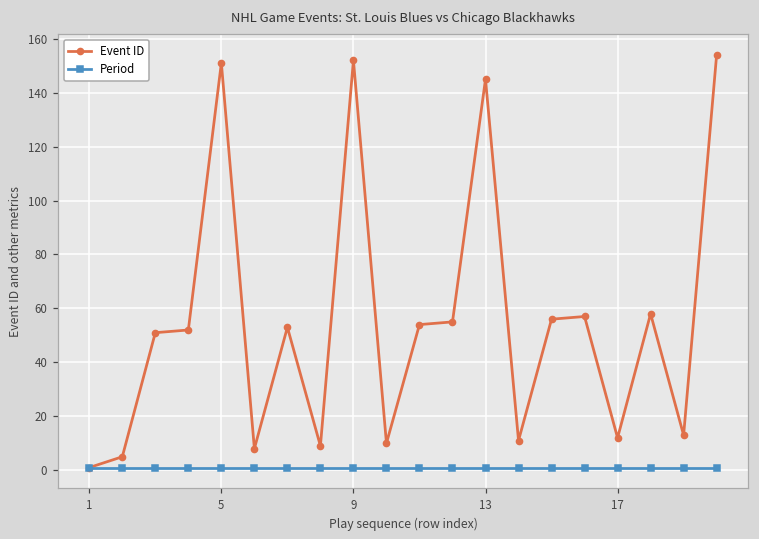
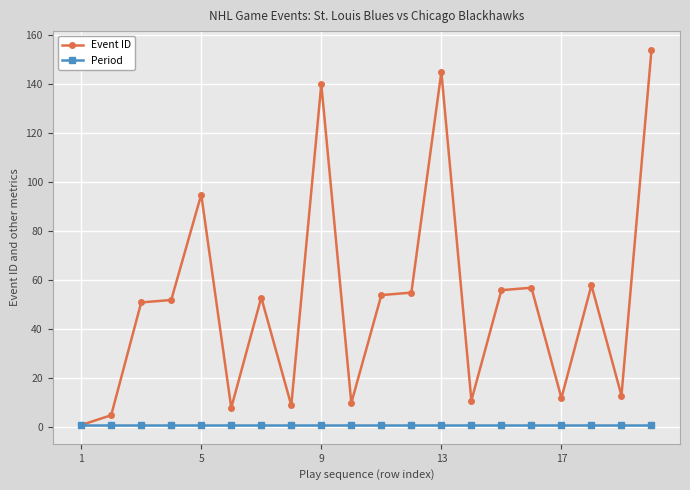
Event ID, 5: 151 -> 95
Event ID, 9: 152 -> 140
